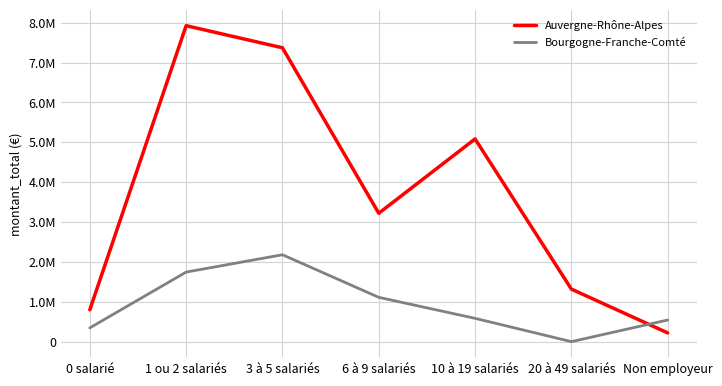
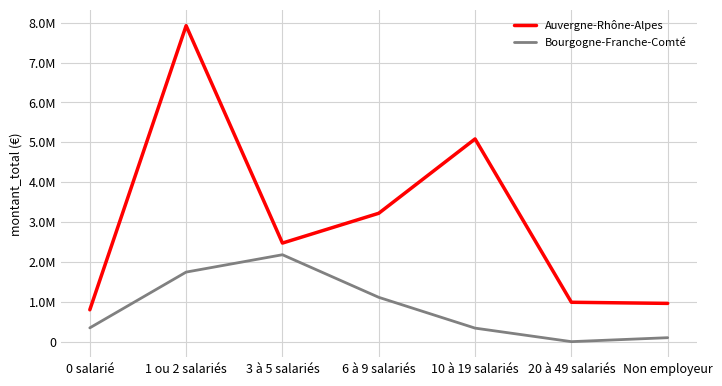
Auvergne-Rhône-Alpes, 3 à 5 salariés: 7400000 -> 2500000
Bourgogne-Franche-Comté, 10 à 19 salariés: 600000 -> 300000
Auvergne-Rhône-Alpes, 20 à 49 salariés: 1300000 -> 1000000
Auvergne-Rhône-Alpes, Non employeur: 200000 -> 1000000
Bourgogne-Franche-Comté, Non employeur: 500000 -> 100000
